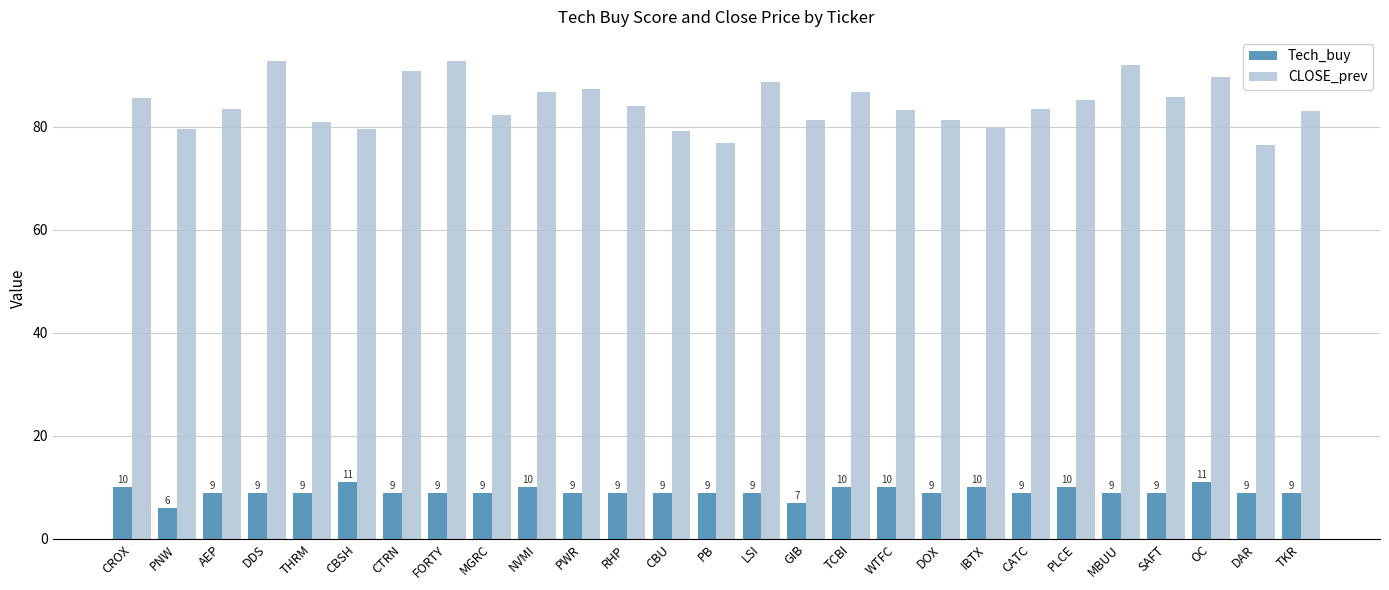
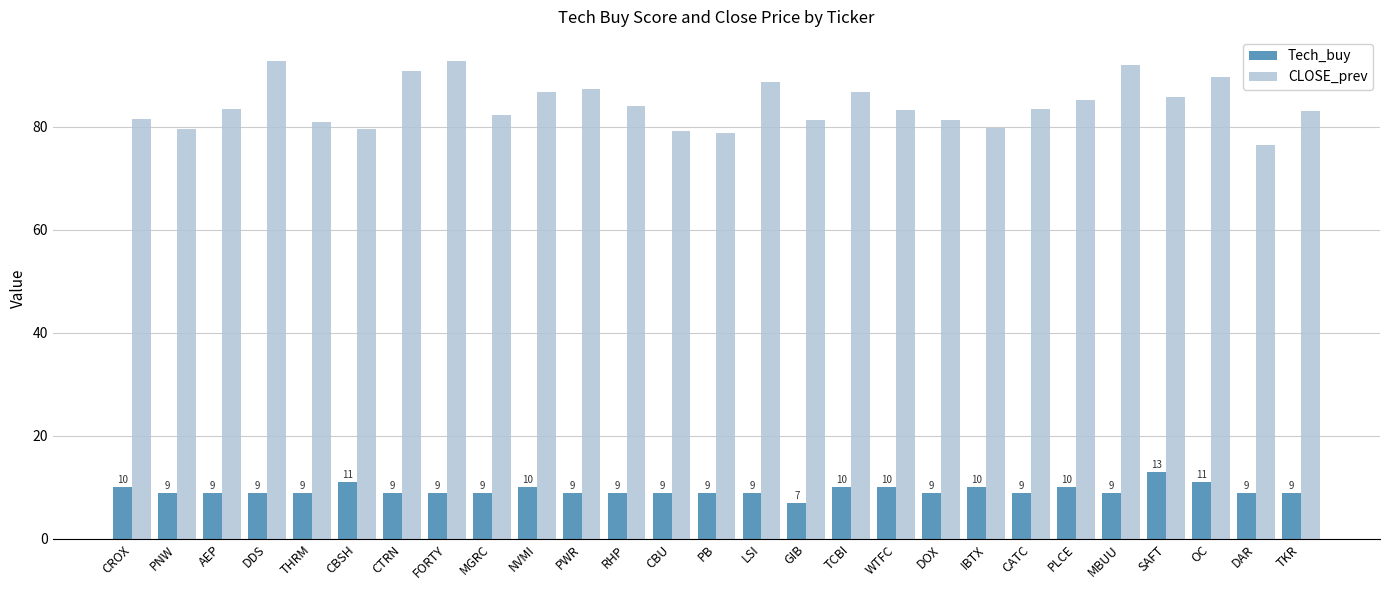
CLOSE_prev, CROX: 86 -> 82
Tech_buy, PNW: 6 -> 9
CLOSE_prev, PB: 77 -> 79
Tech_buy, SAFT: 9 -> 13
